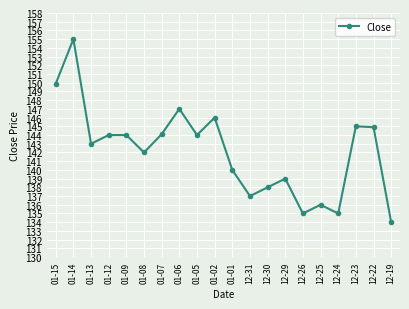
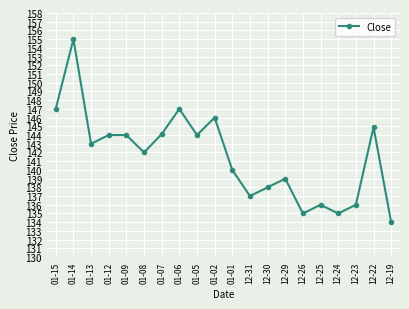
01-15: 150 -> 147
12-23: 145 -> 136
